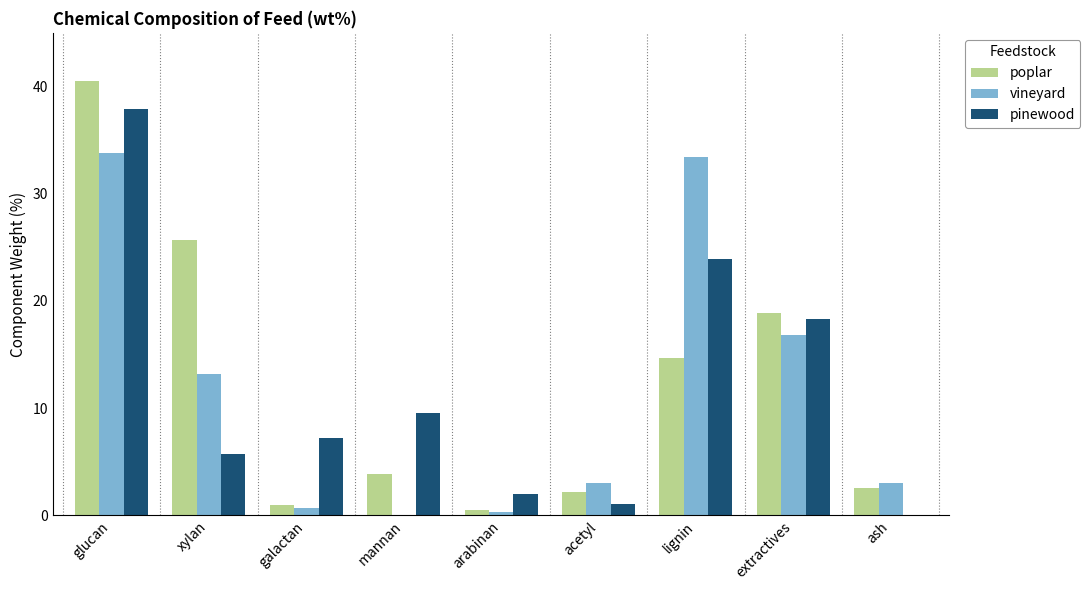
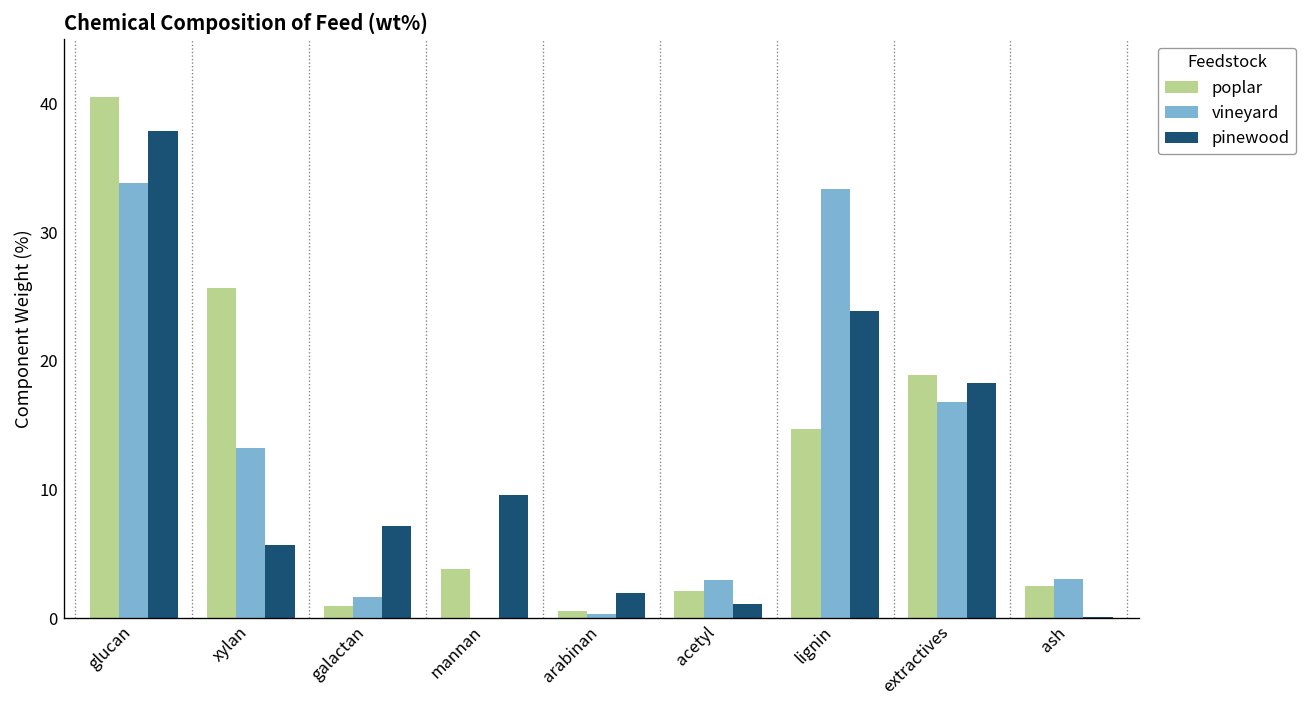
vineyard, galactan: 0.6 -> 1.6
